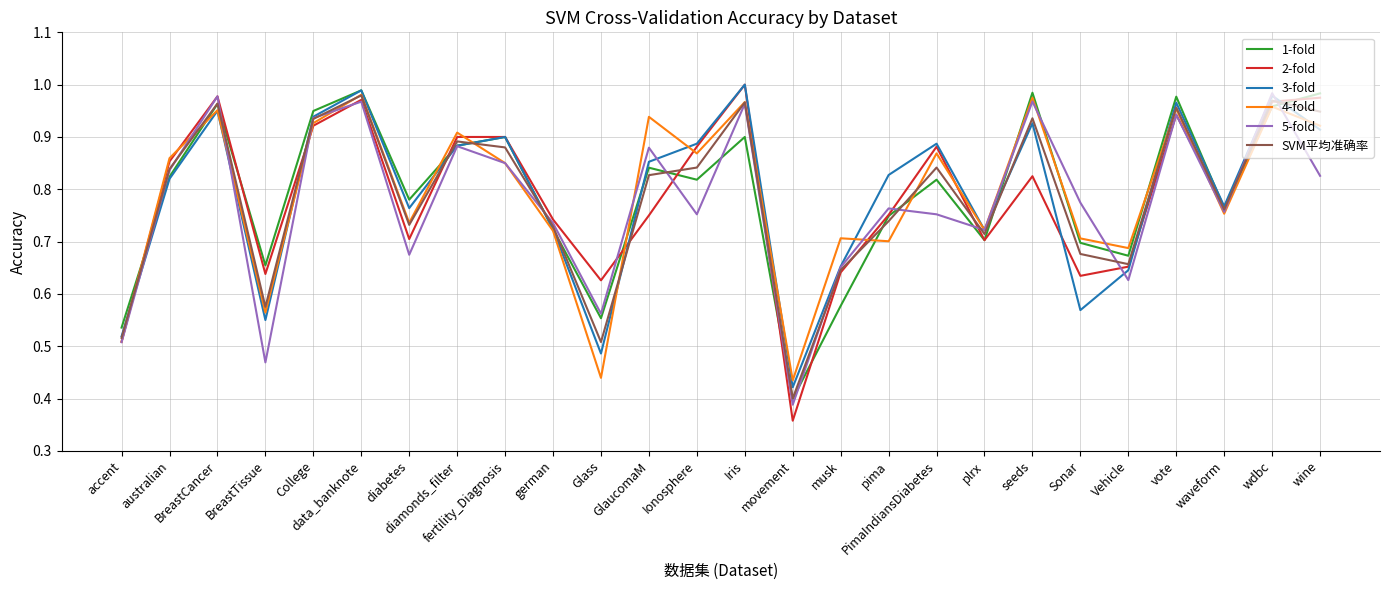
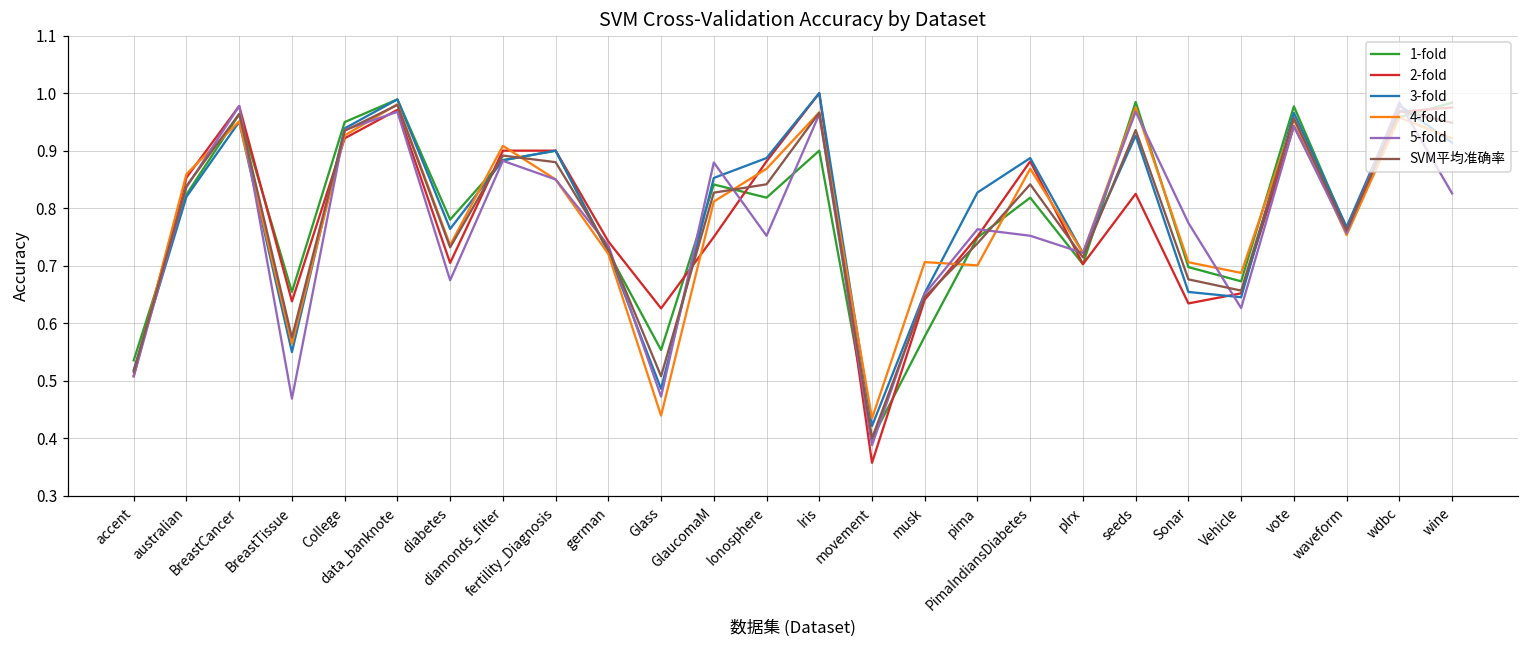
5-fold, Glass: 0.56 -> 0.47
4-fold, GlaucomaM: 0.94 -> 0.81
3-fold, Sonar: 0.57 -> 0.65
